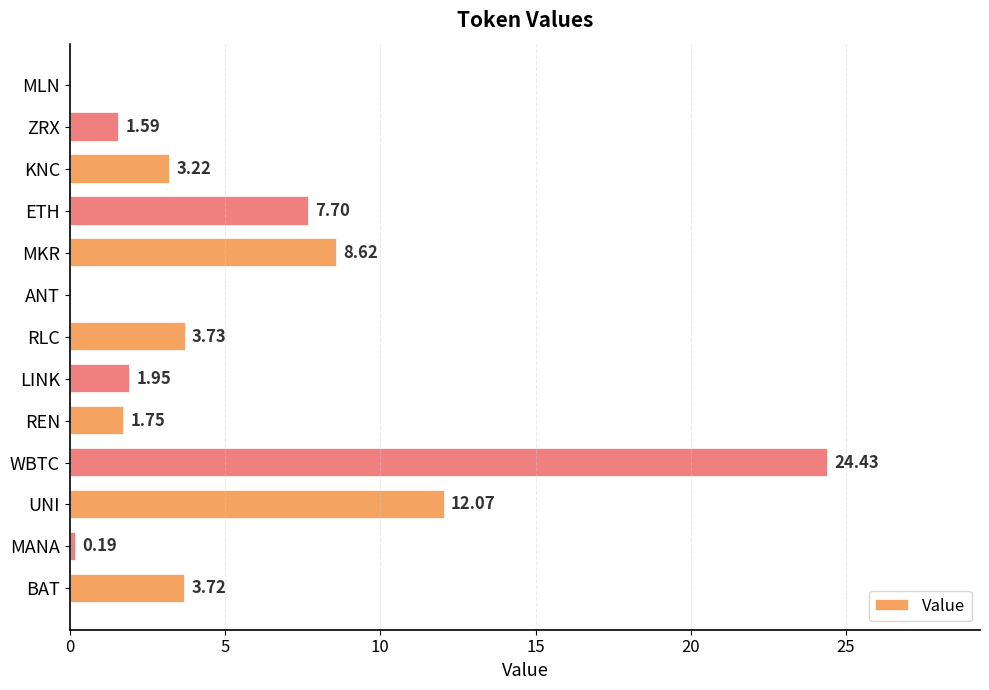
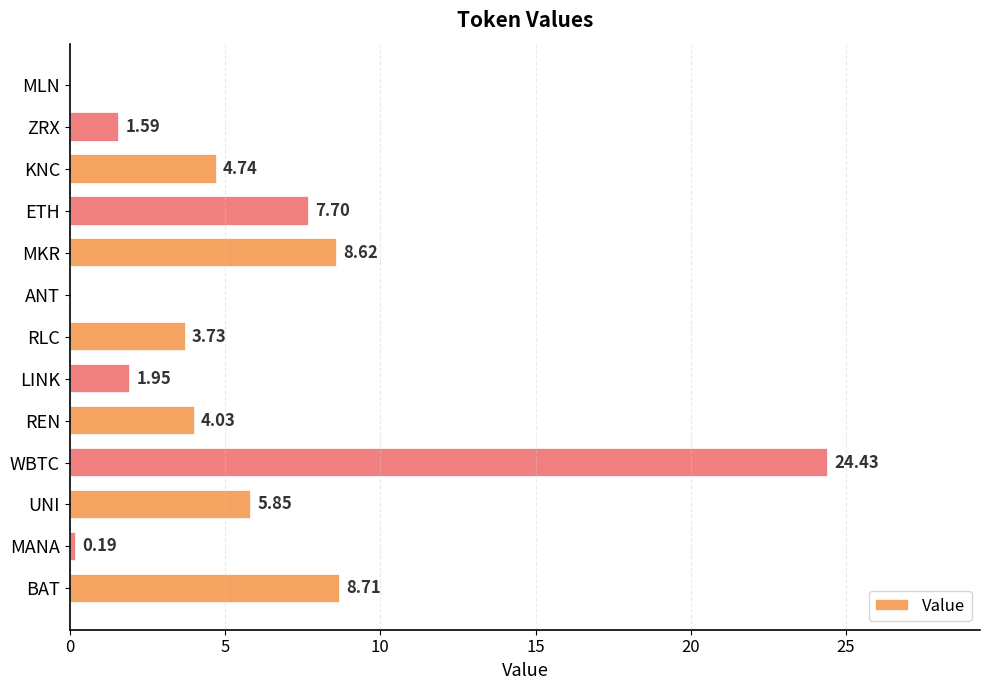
KNC: 3.22 -> 4.74
REN: 1.75 -> 4.03
UNI: 12.07 -> 5.85
BAT: 3.72 -> 8.71
